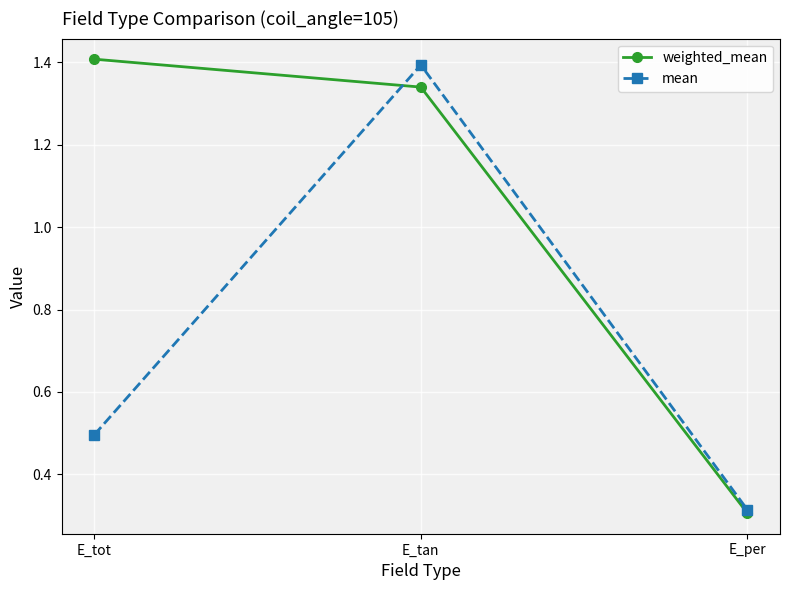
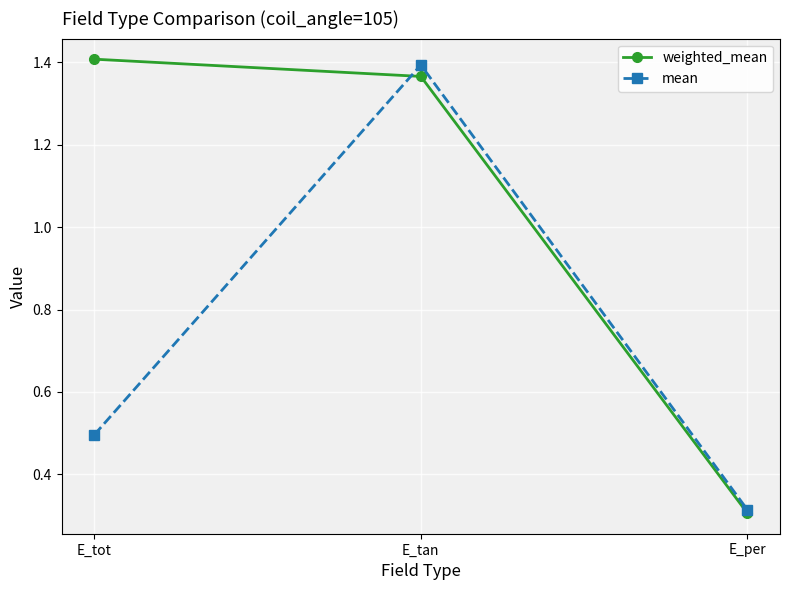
weighted_mean, E_tan: 1.34 -> 1.37
